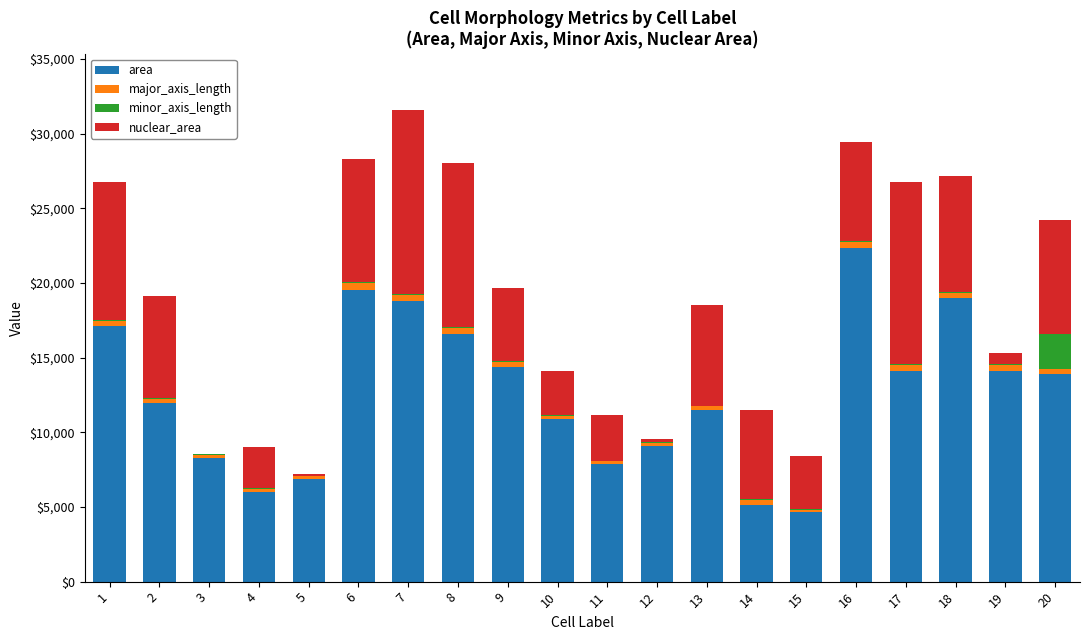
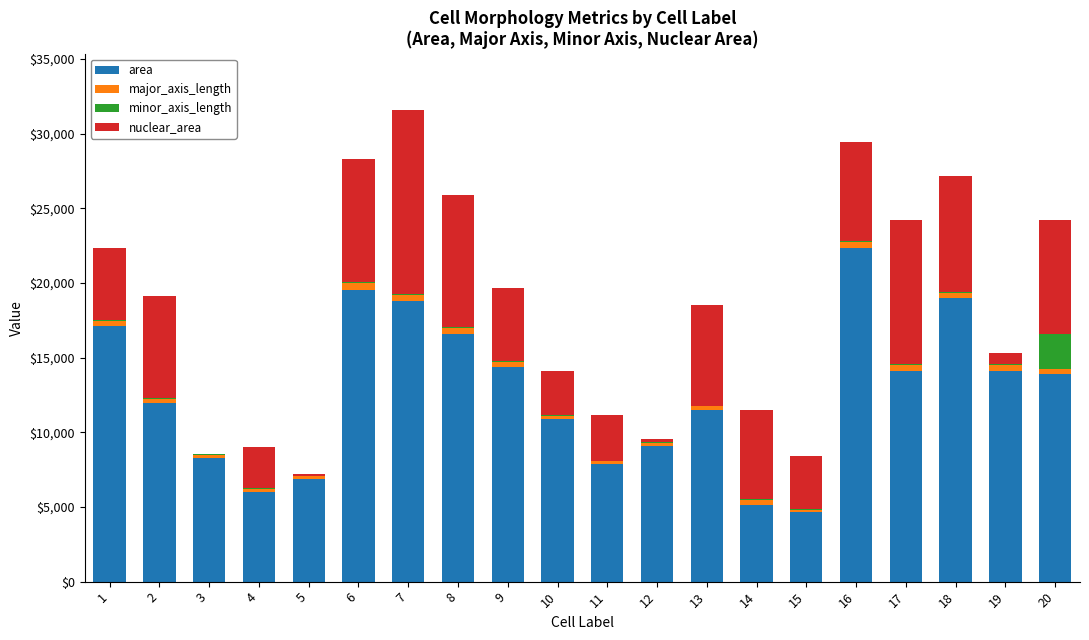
nuclear_area, 1: $9,200 -> $4,800
nuclear_area, 8: $11,000 -> $8,800
nuclear_area, 17: $12,200 -> $9,700
